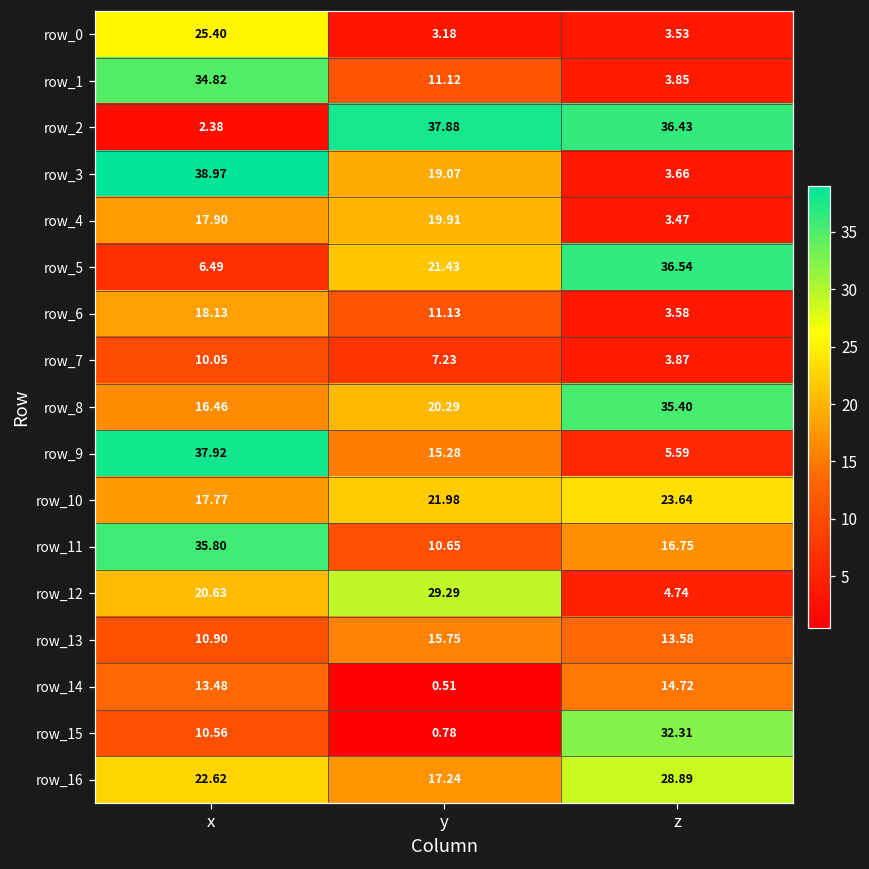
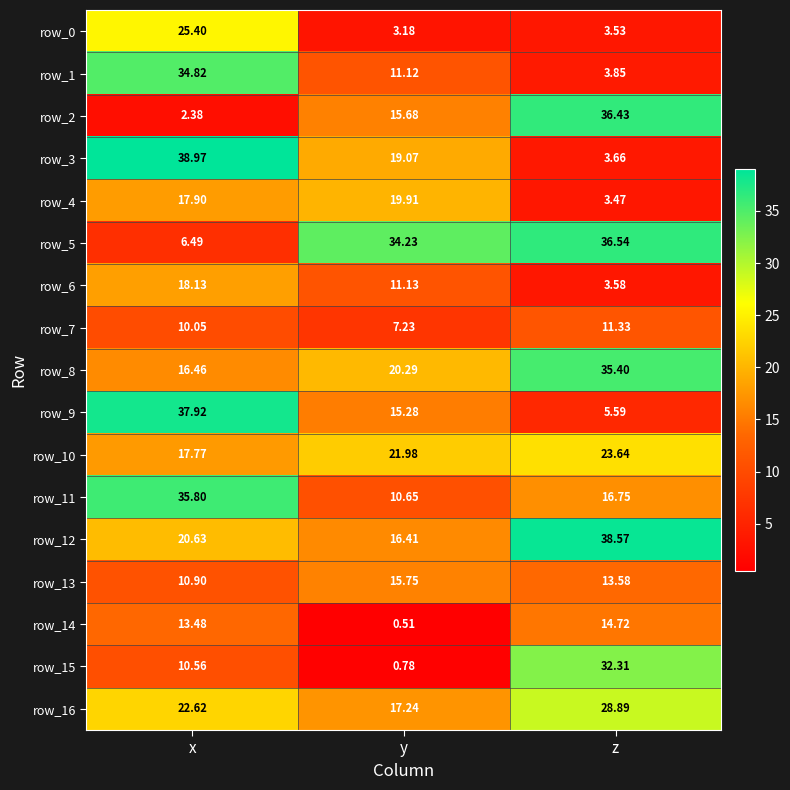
row_2, y: 37.88 -> 15.68
row_5, y: 21.43 -> 34.23
row_7, z: 3.87 -> 11.33
row_12, y: 29.29 -> 16.41
row_12, z: 4.74 -> 38.57
